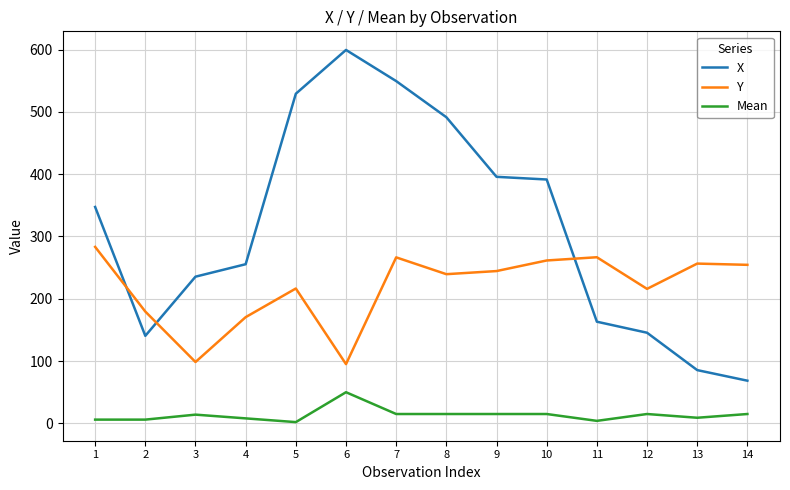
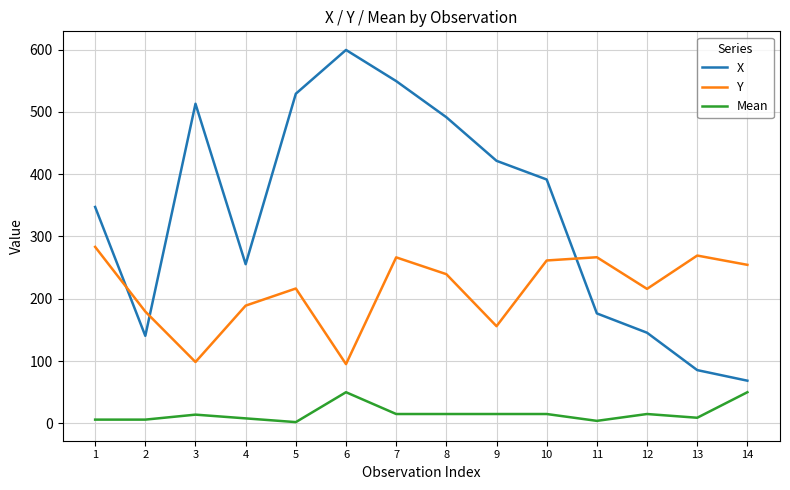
X, 3: 240 -> 510
Y, 4: 170 -> 190
X, 9: 400 -> 420
Y, 9: 240 -> 160
X, 11: 160 -> 180
Y, 13: 260 -> 270
Mean, 14: 20 -> 50
